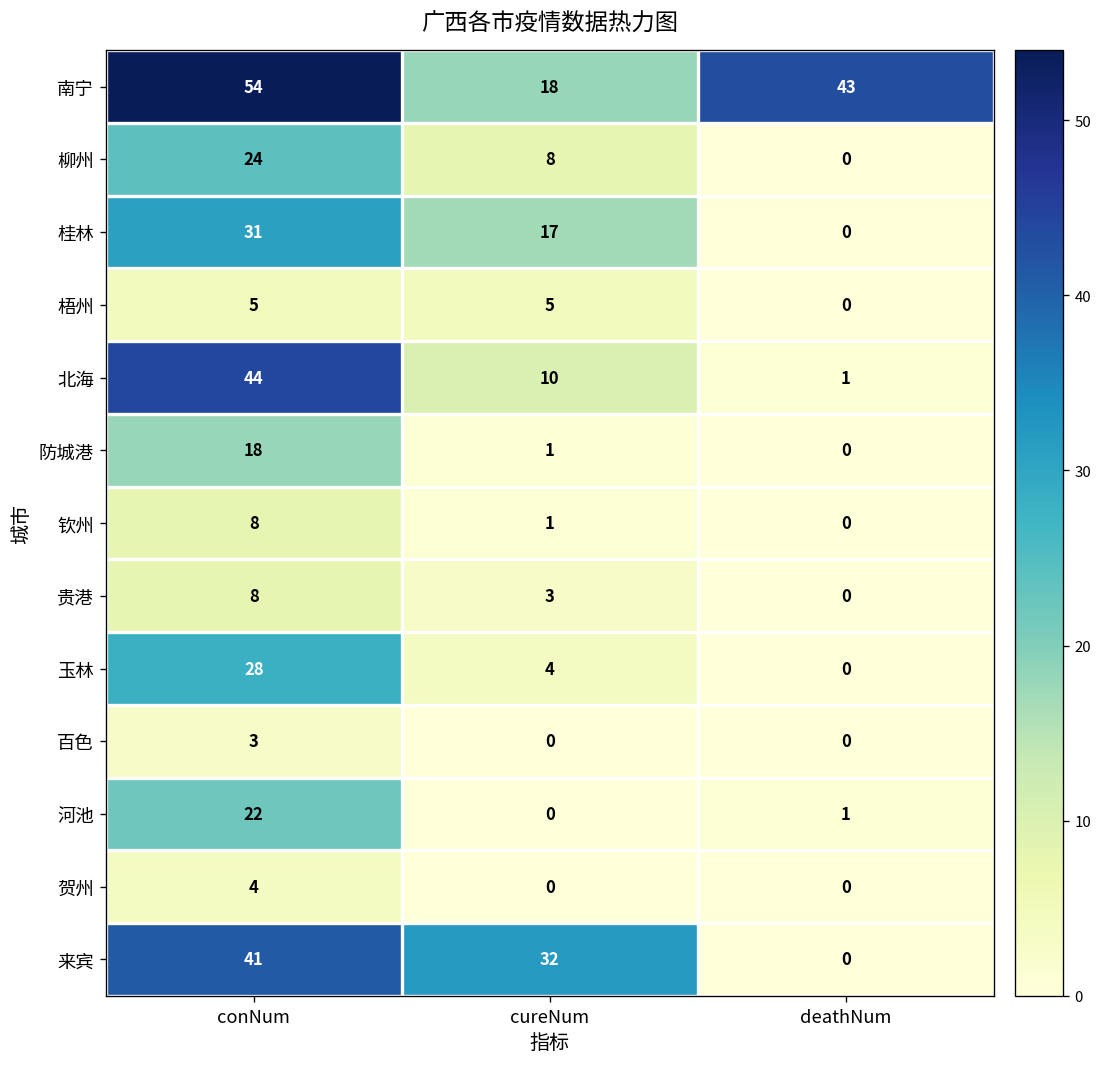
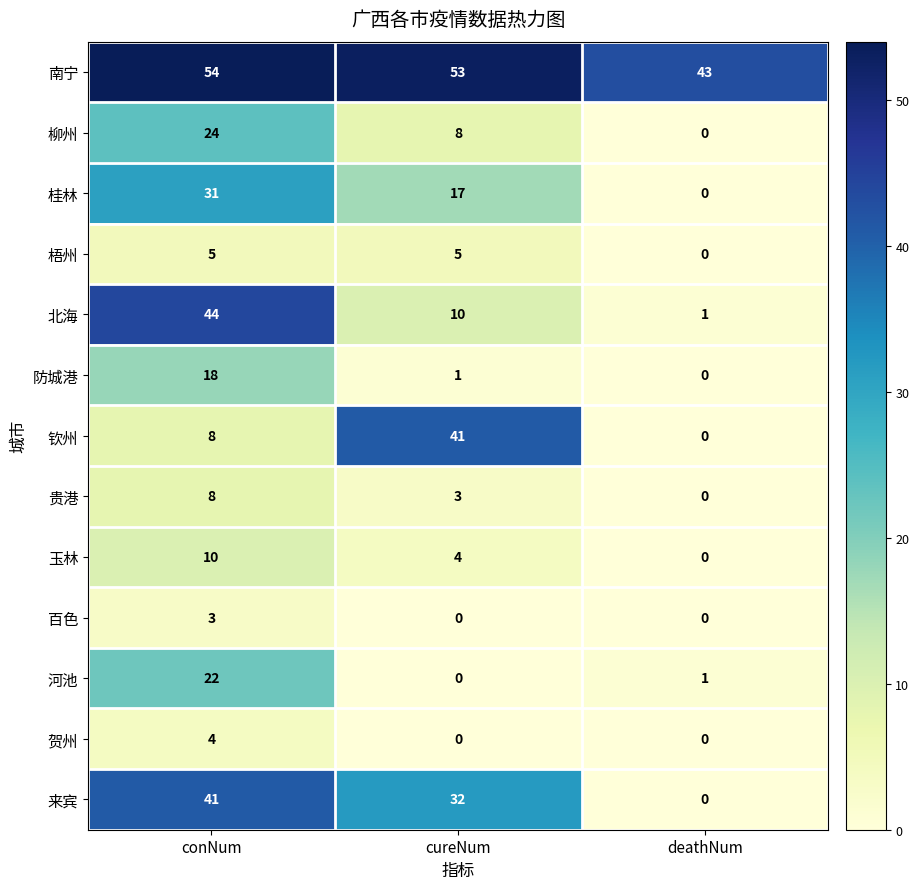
南宁, cureNum: 18 -> 53
钦州, cureNum: 1 -> 41
玉林, conNum: 28 -> 10
